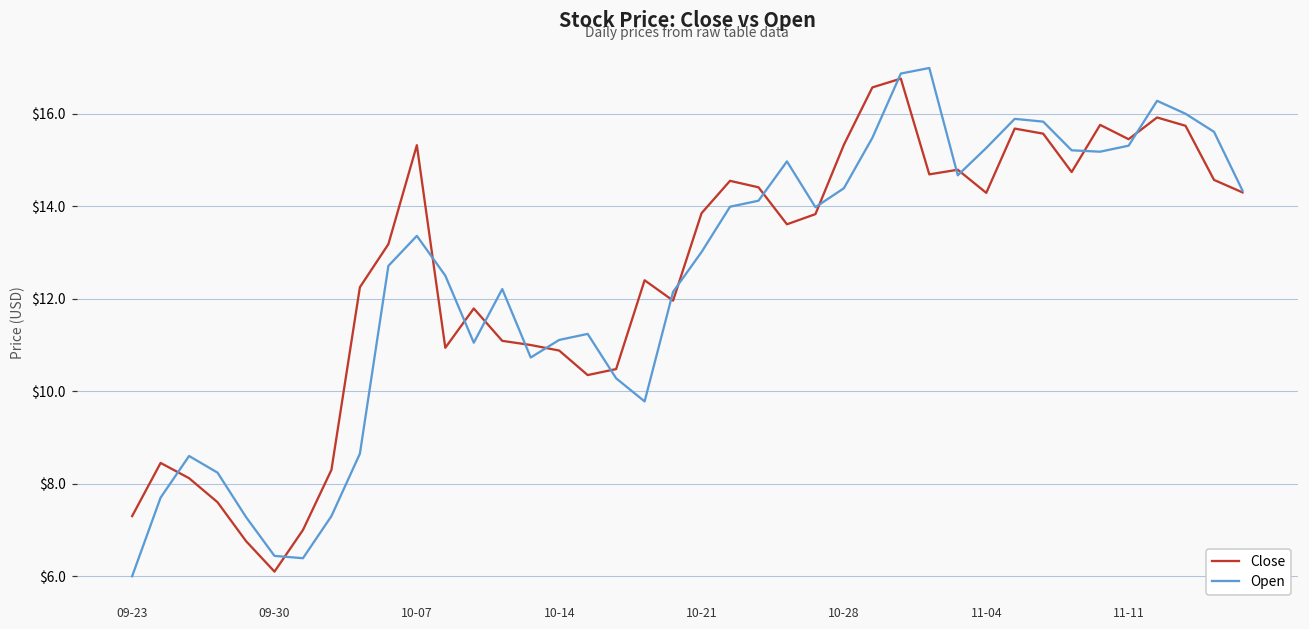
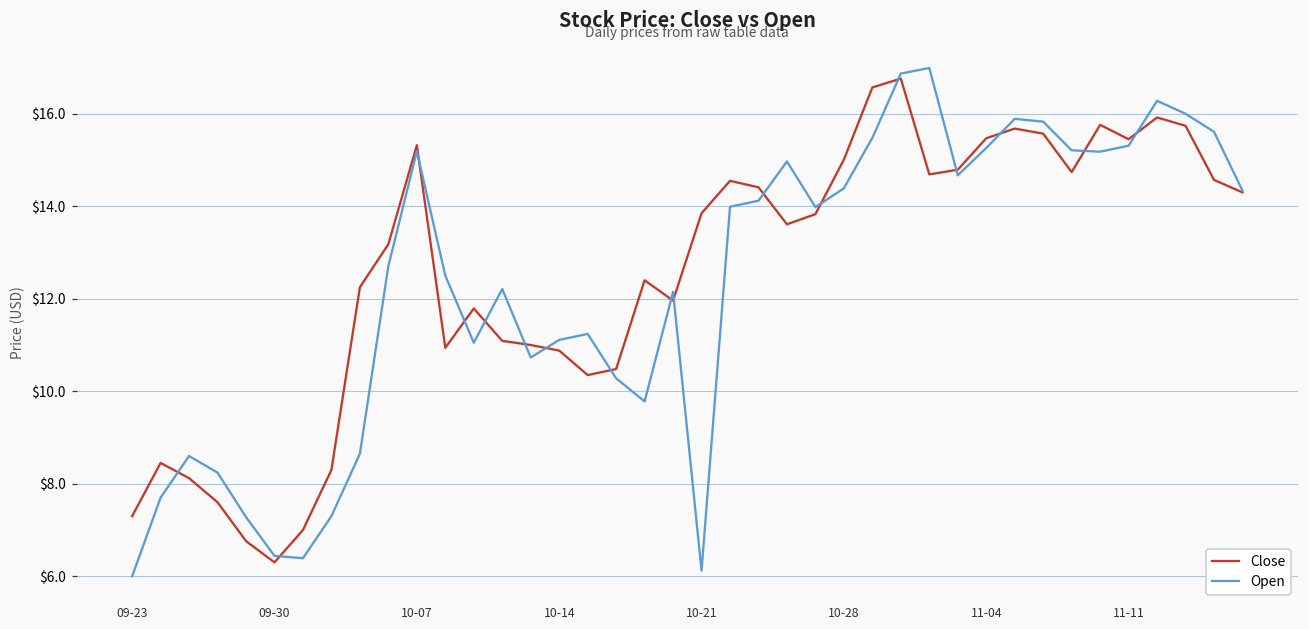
Close, 09-30: $6.1 -> $6.3
Open, 10-07: $13.4 -> $15.2
Open, 10-21: $13.0 -> $6.1
Close, 10-28: $15.3 -> $15.0
Close, 11-04: $14.3 -> $15.5
